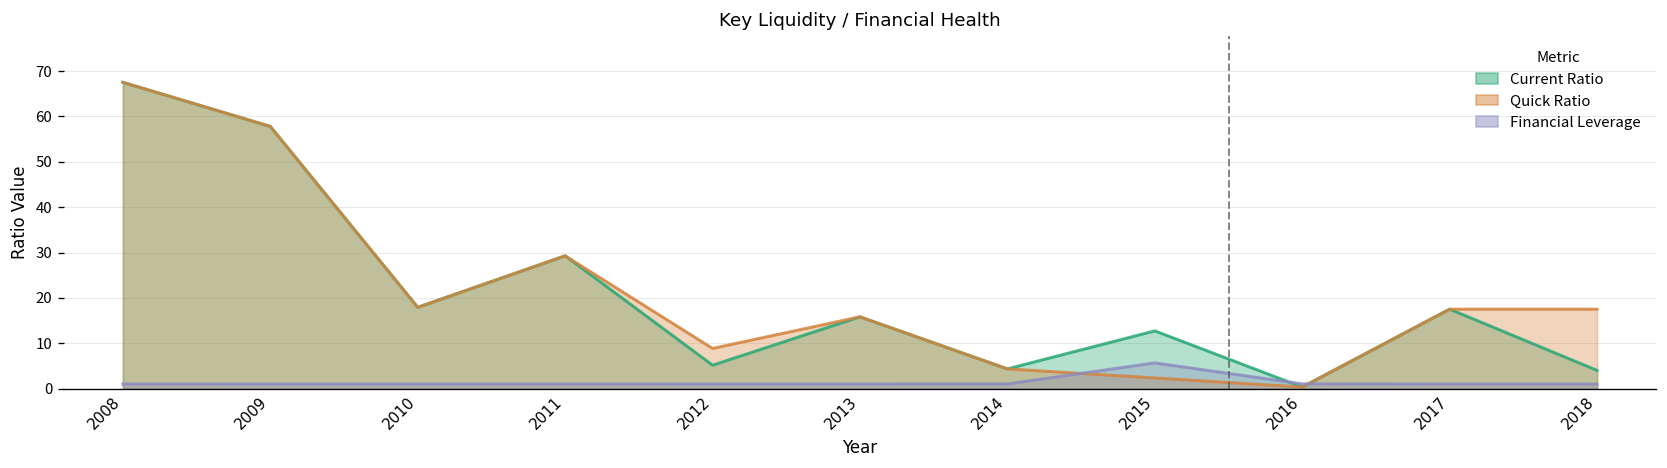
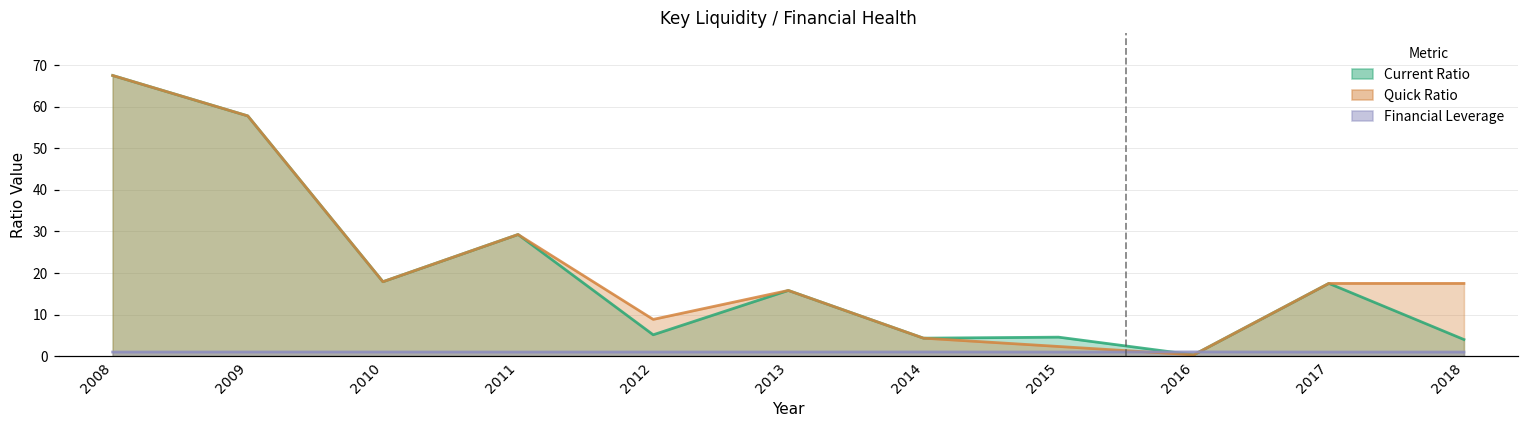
Current Ratio, 2015: 13 -> 5
Financial Leverage, 2015: 6 -> 1
